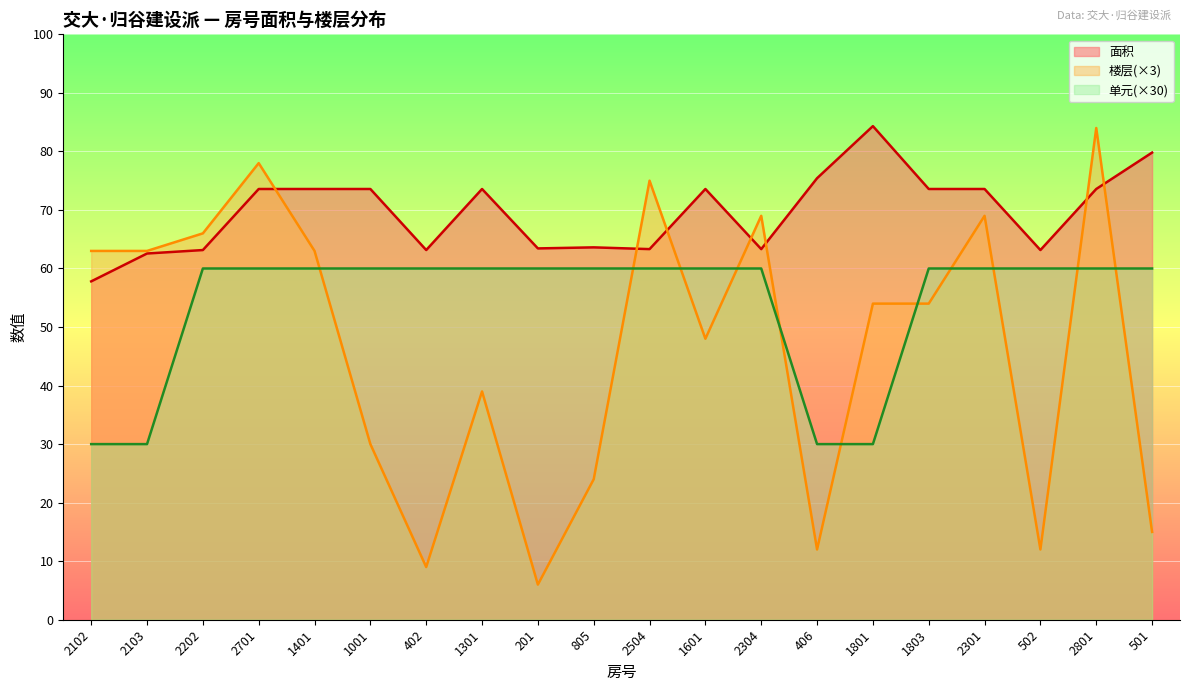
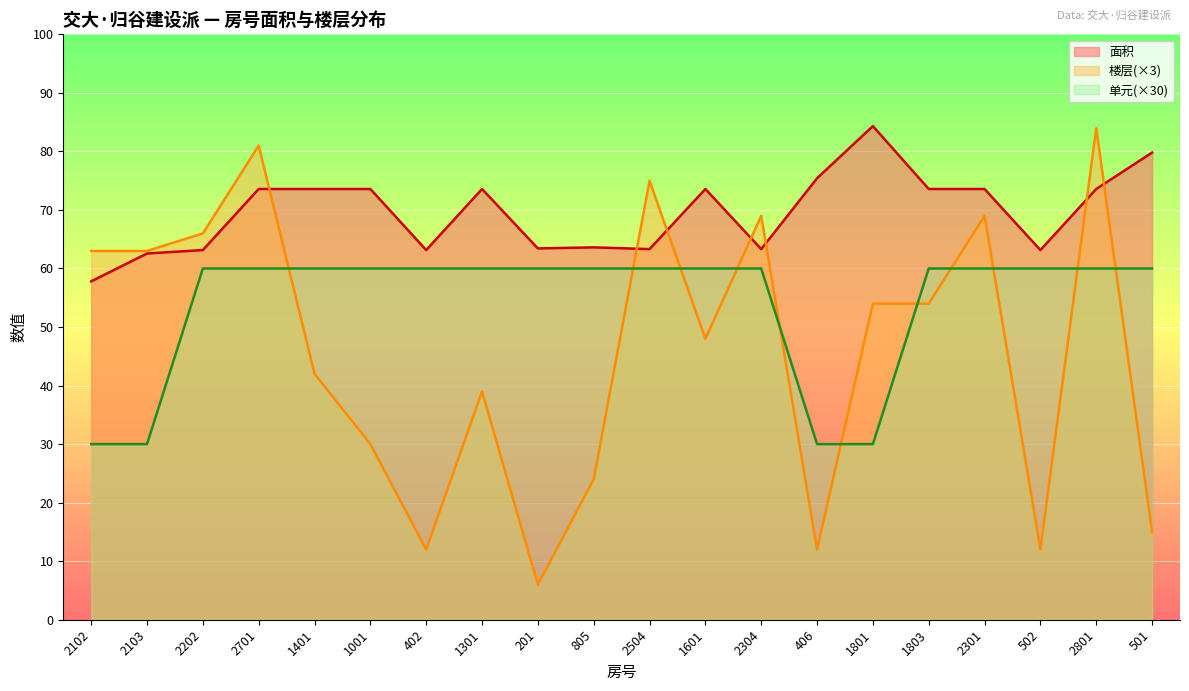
楼层(×3), 2701: 78 -> 81
楼层(×3), 1401: 63 -> 42
楼层(×3), 402: 9 -> 12
